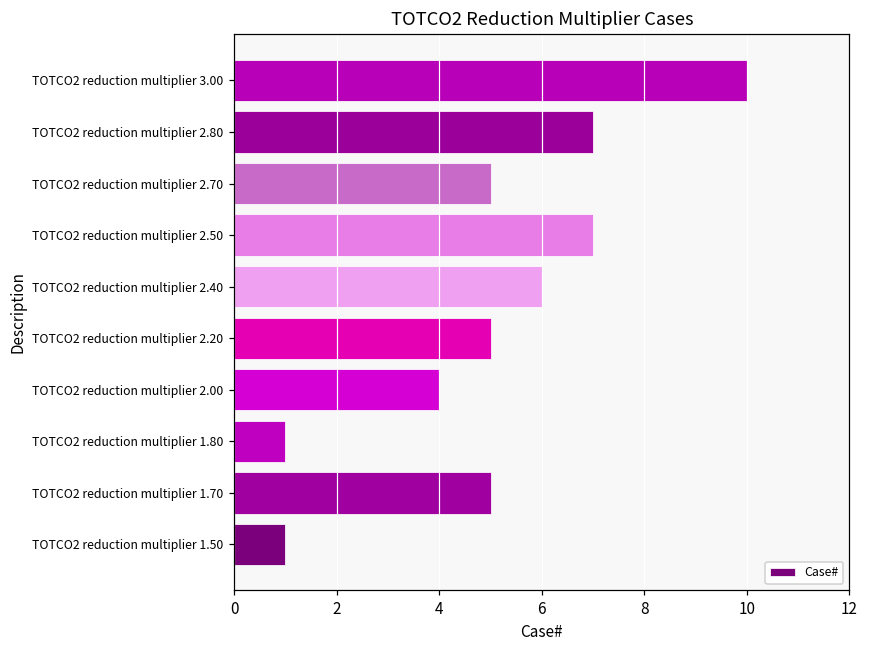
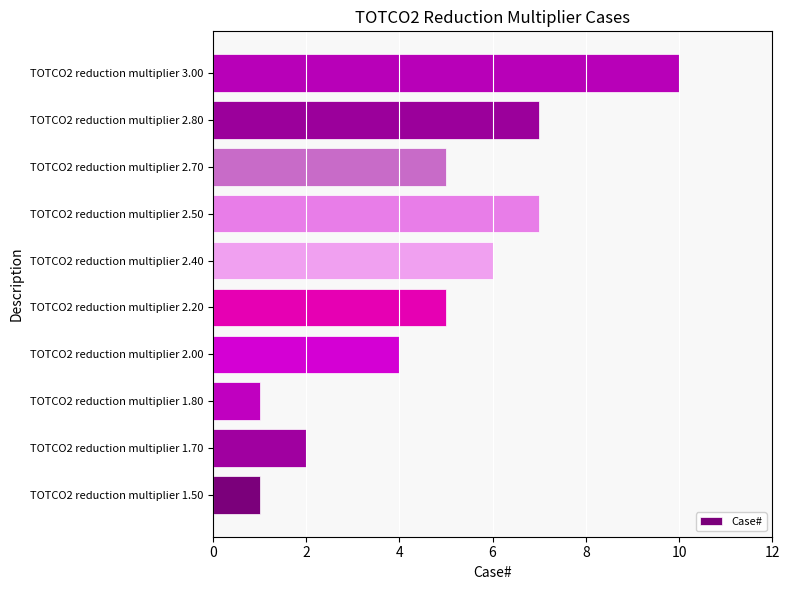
TOTCO2 reduction multiplier 1.70: 5 -> 2
